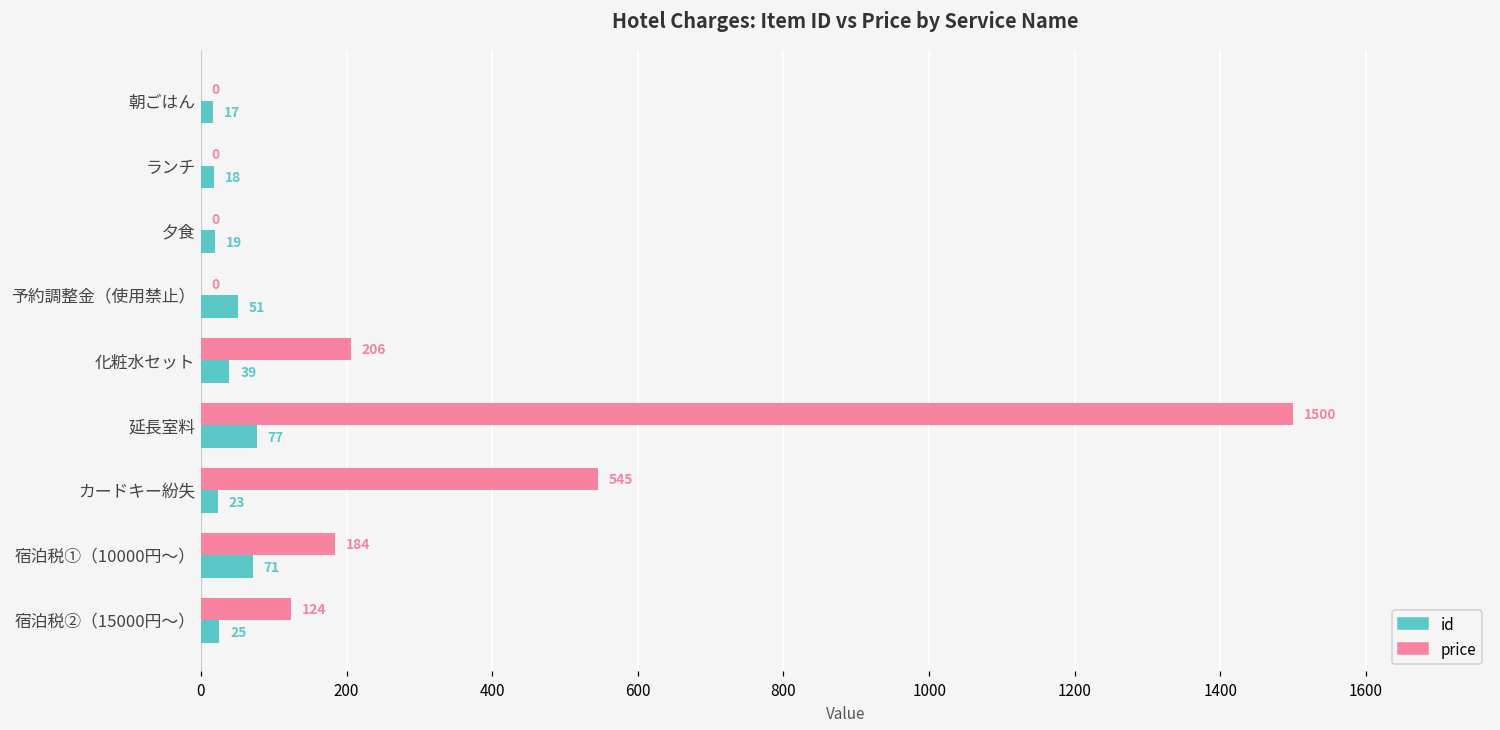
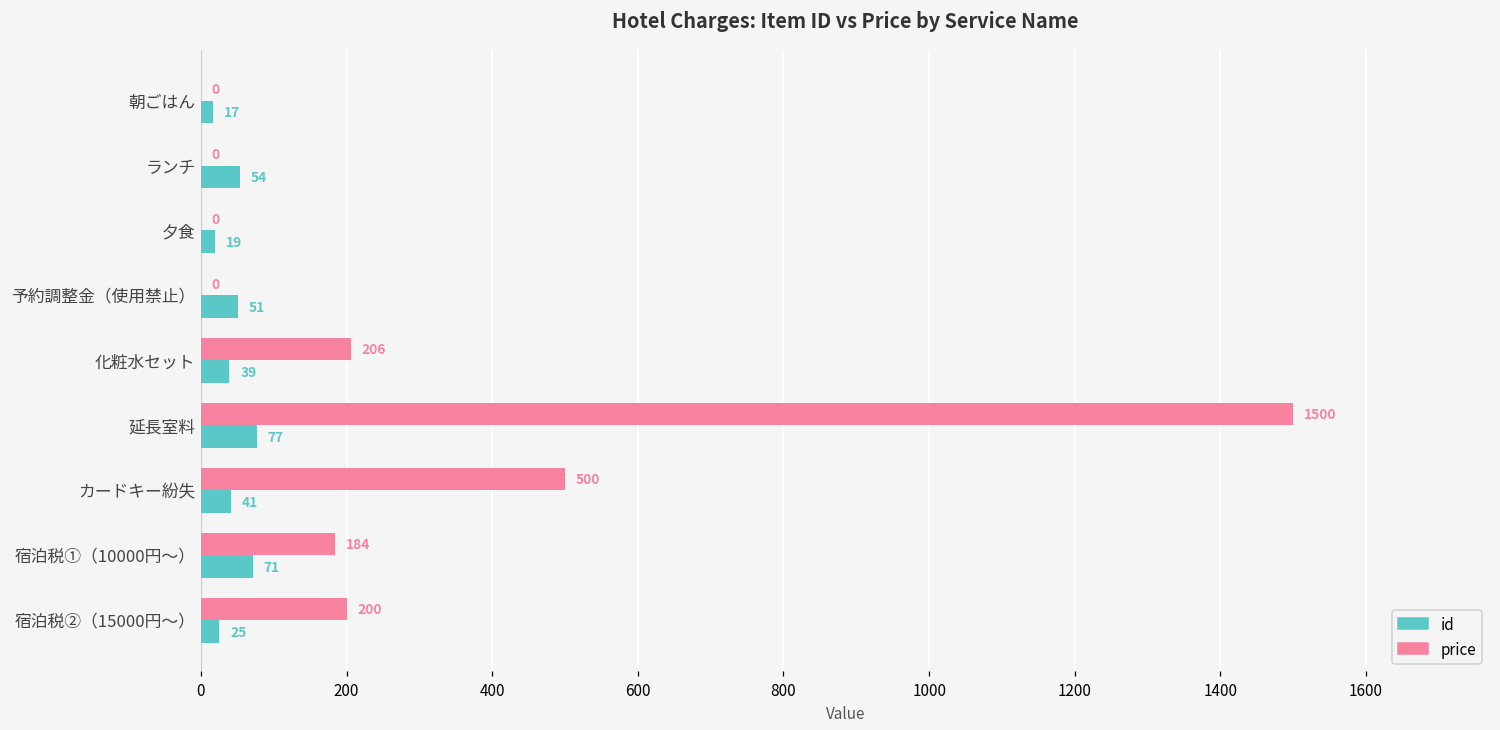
id, ランチ: 18 -> 54
price, カードキー紛失: 545 -> 500
id, カードキー紛失: 23 -> 41
price, 宿泊税②（15000円～）: 124 -> 200
